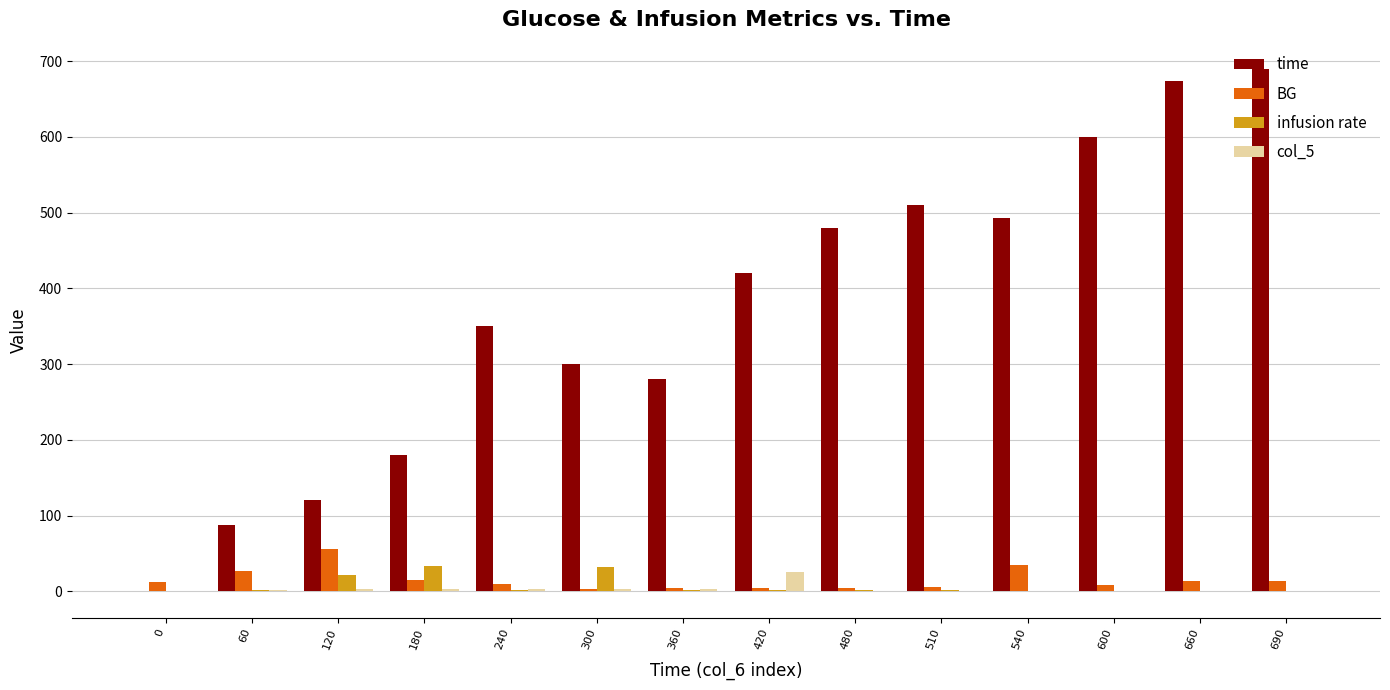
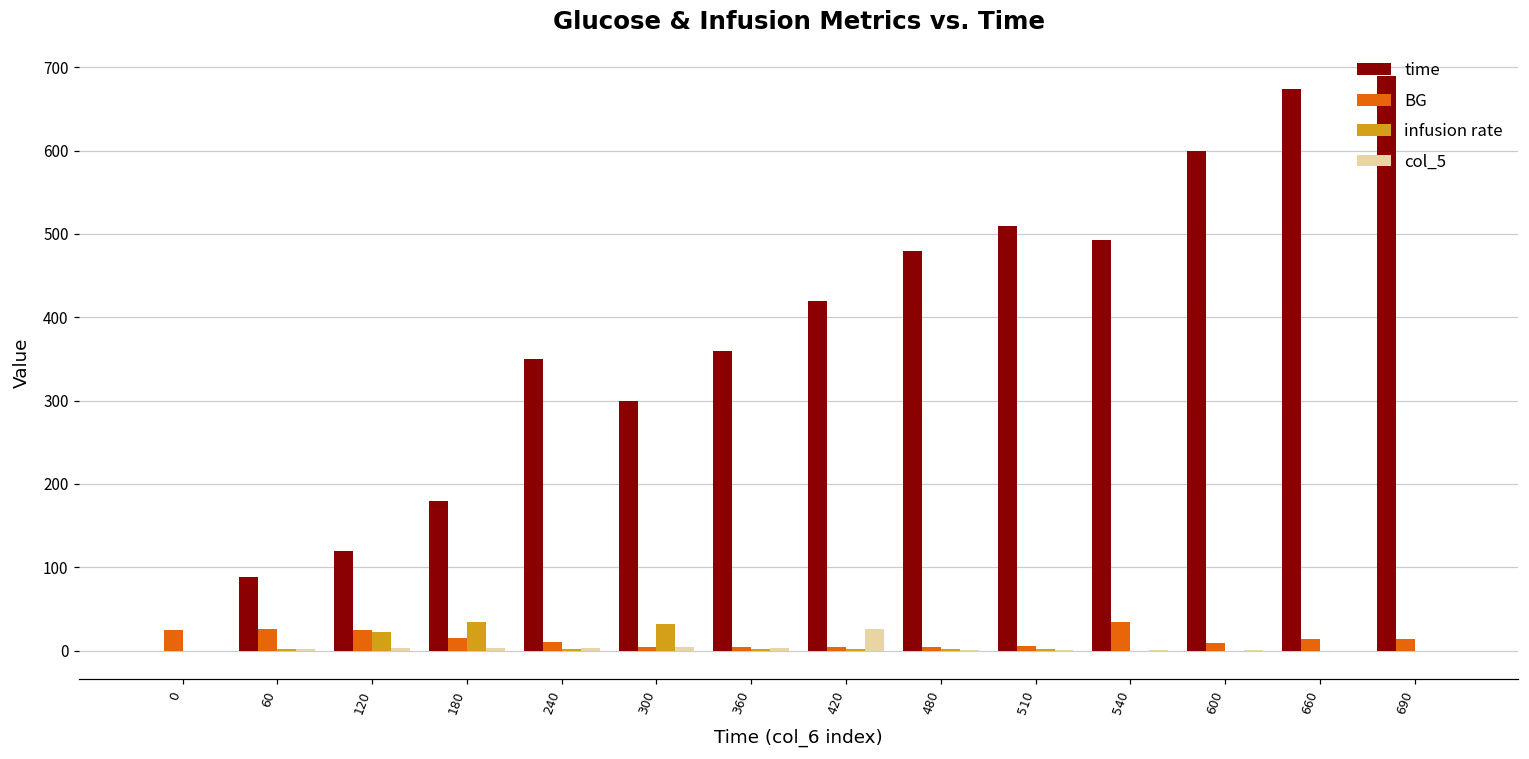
BG, 0: 10 -> 20
BG, 120: 60 -> 20
time, 360: 280 -> 360
